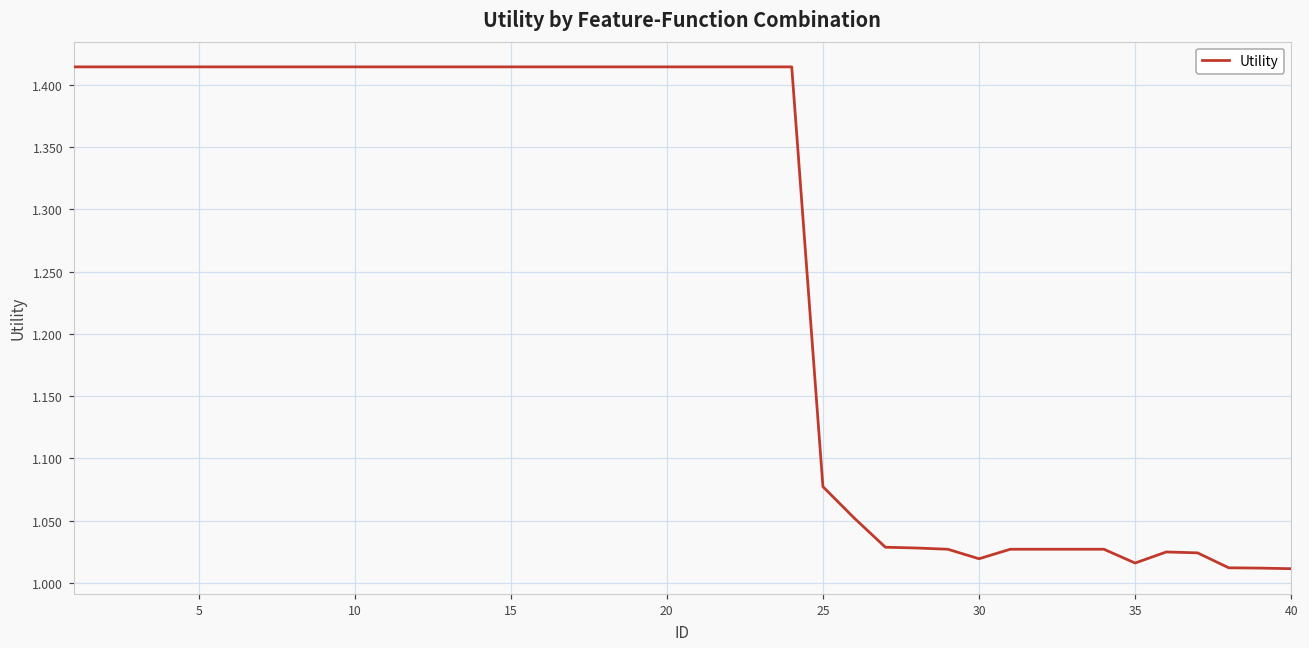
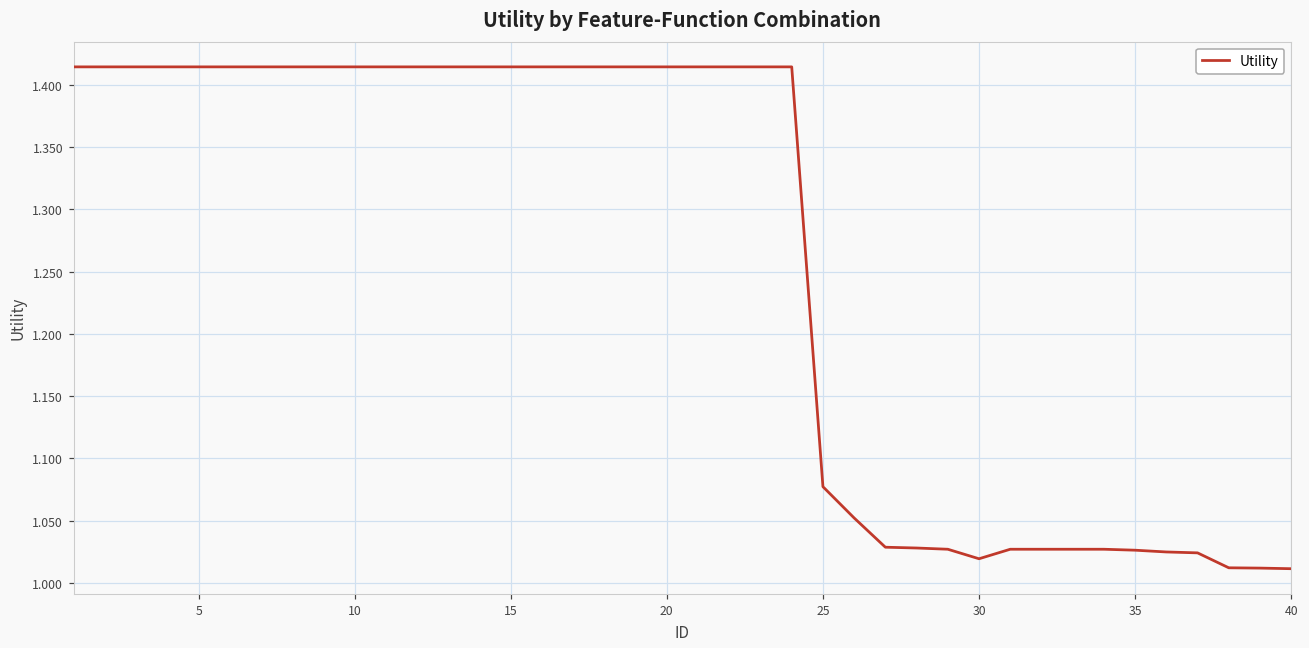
35: 1.016 -> 1.026
